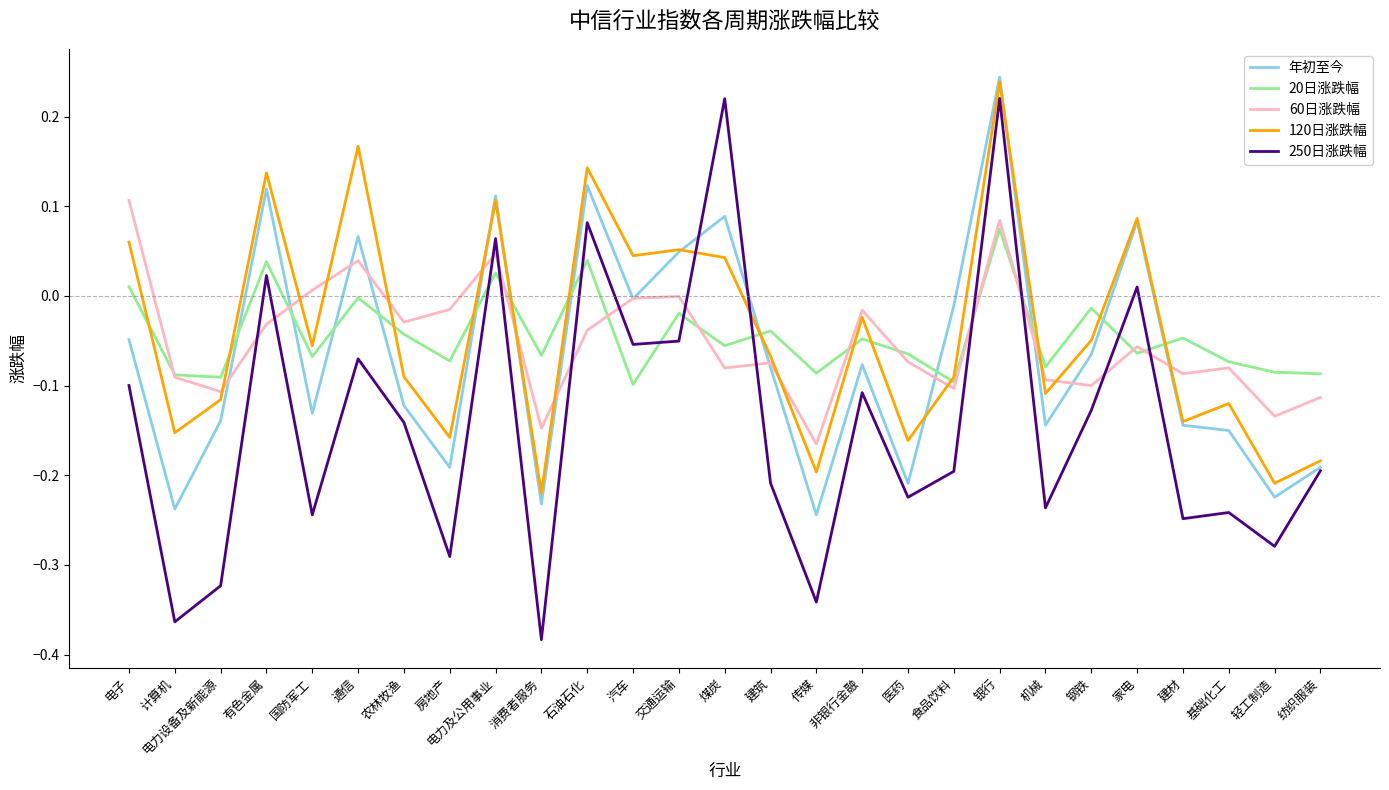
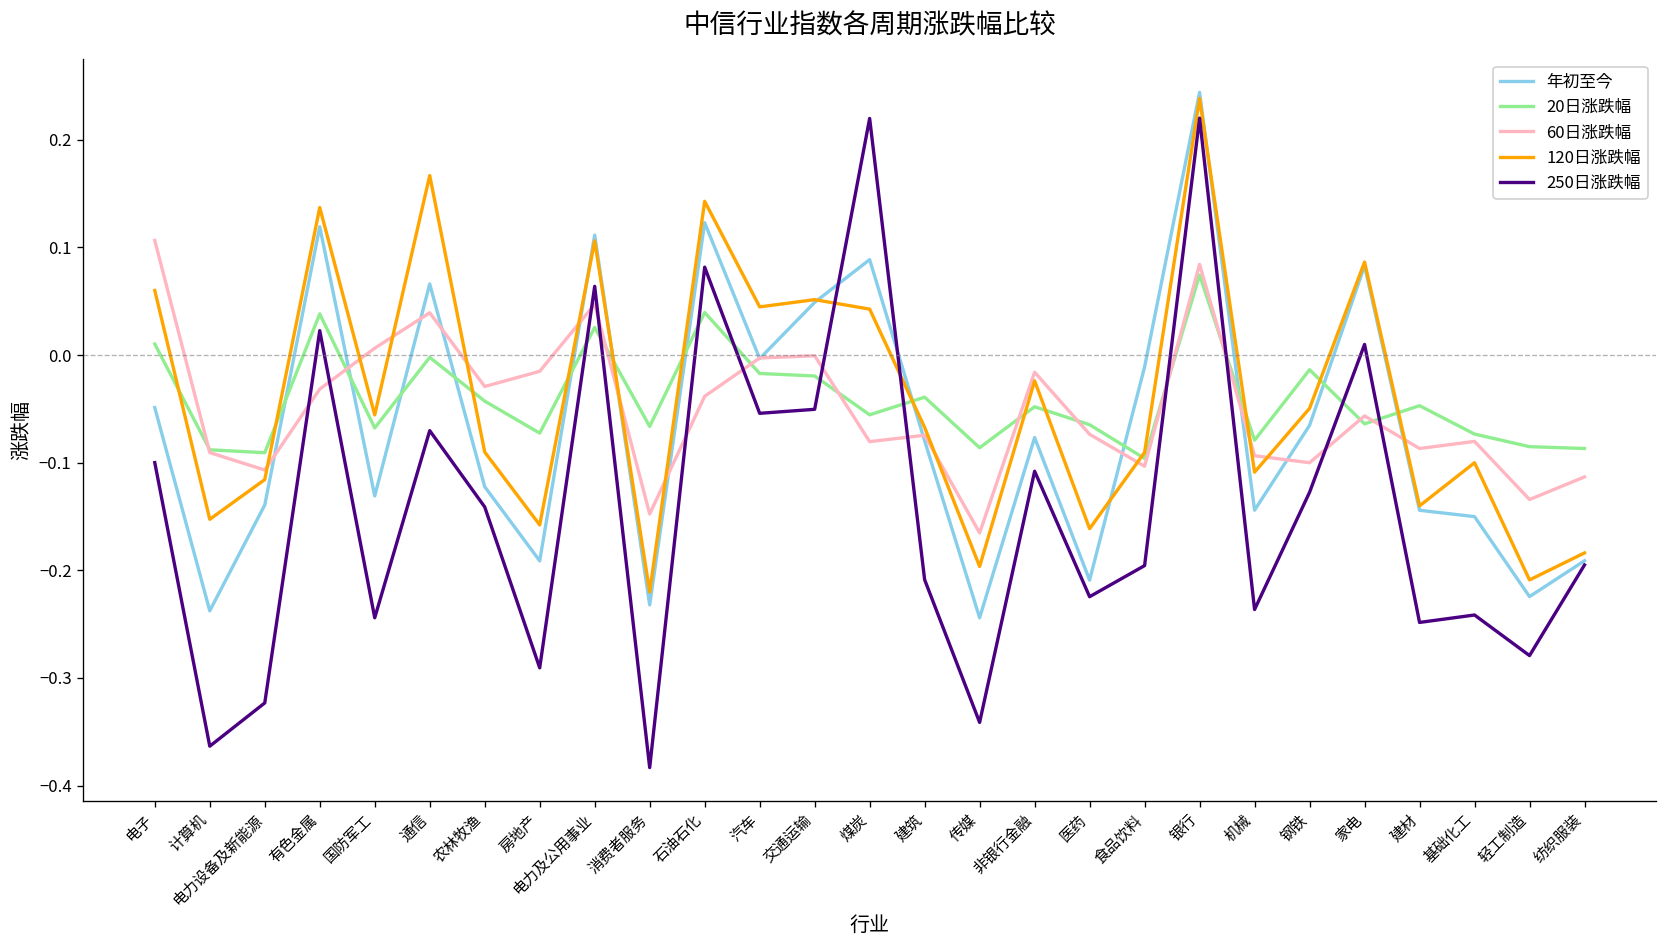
20日涨跌幅, 汽车: -0.10 -> -0.02
120日涨跌幅, 基础化工: -0.12 -> -0.10
